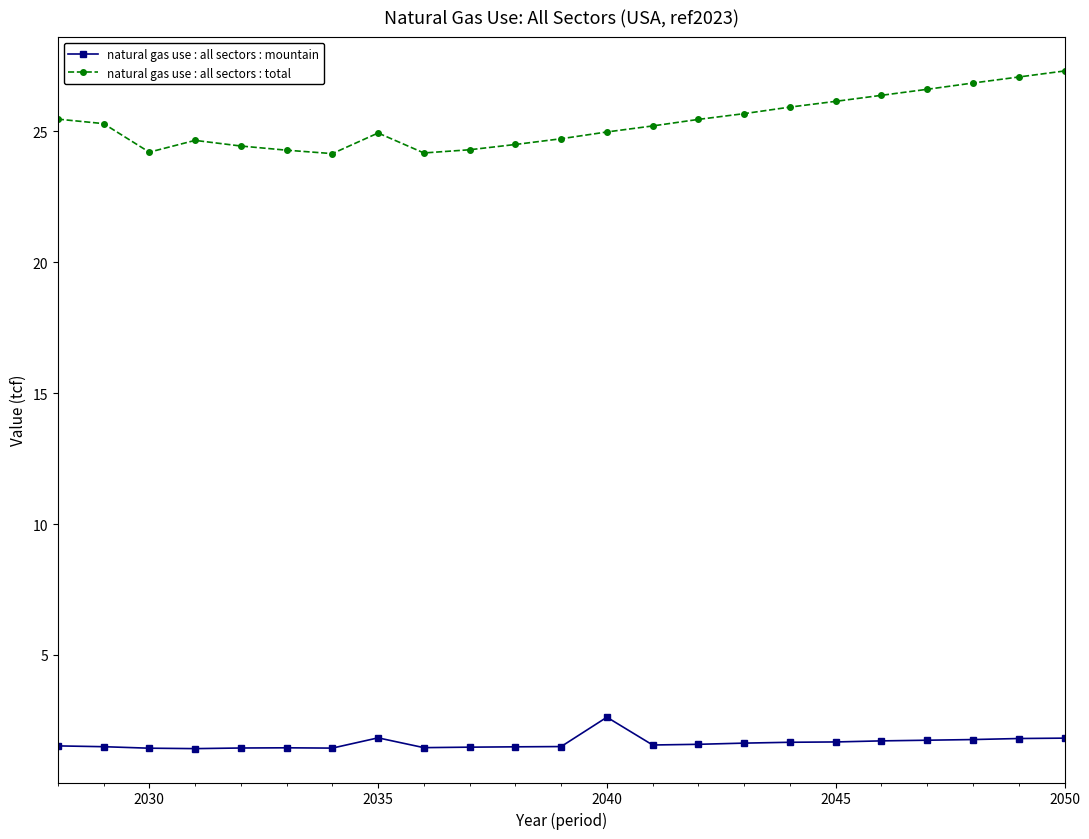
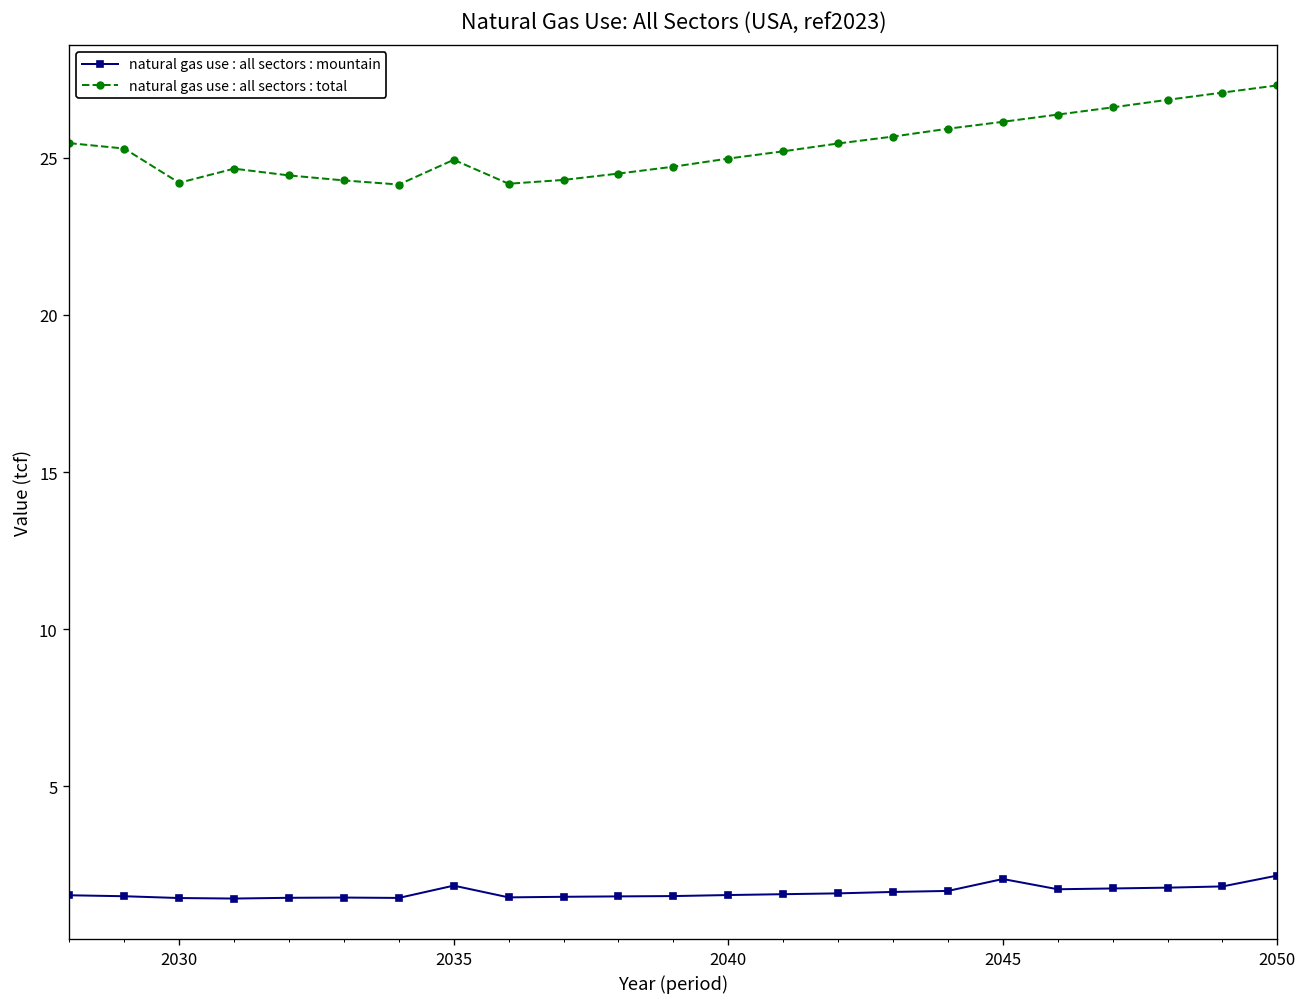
natural gas use : all sectors : mountain, 2040: 2.6 -> 1.5
natural gas use : all sectors : mountain, 2045: 1.7 -> 2.0
natural gas use : all sectors : mountain, 2050: 1.8 -> 2.2
